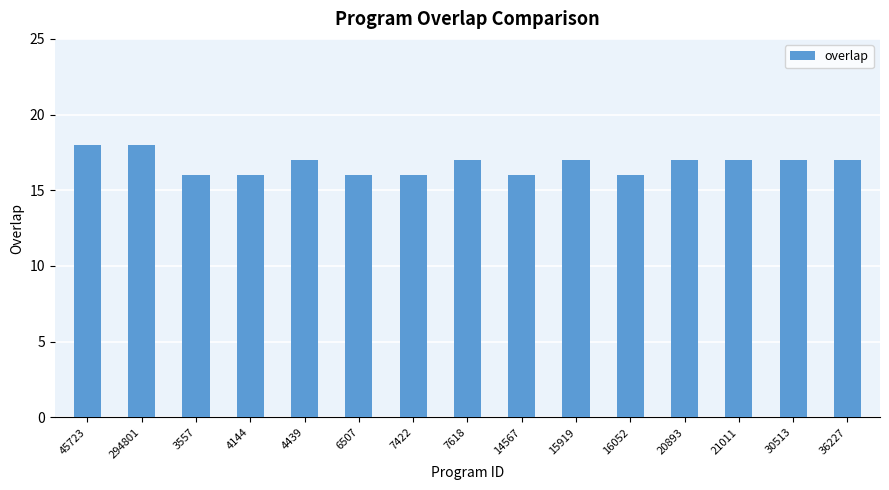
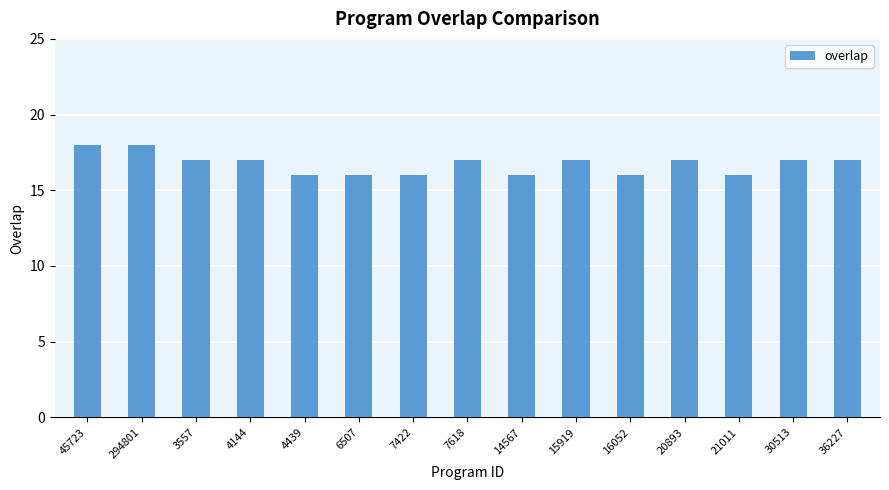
3557: 16 -> 17
4144: 16 -> 17
4439: 17 -> 16
21011: 17 -> 16
